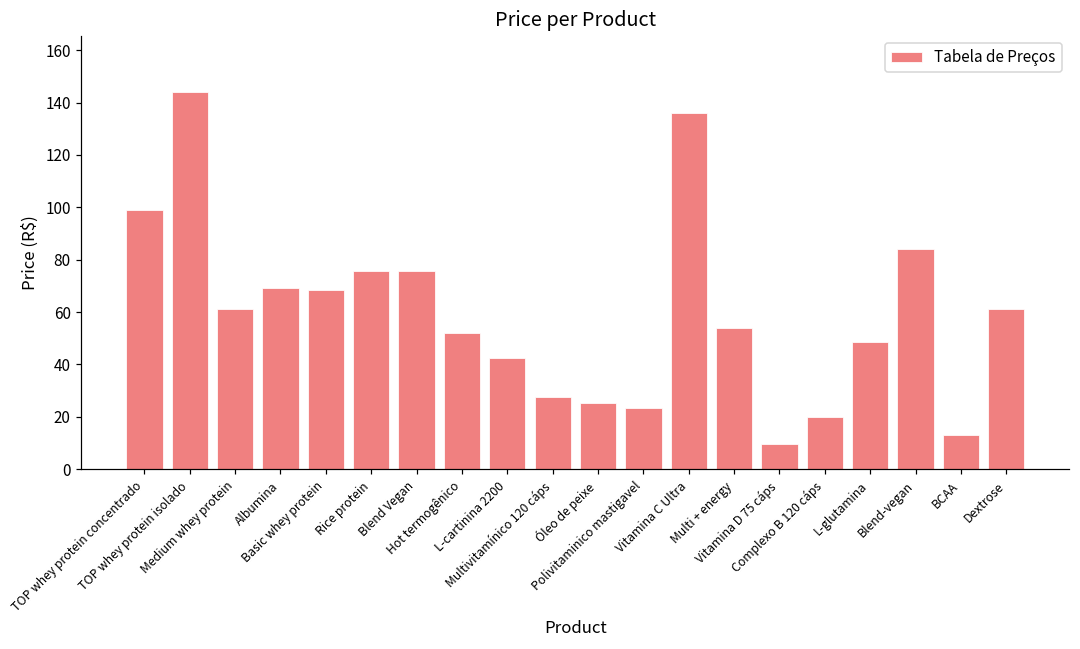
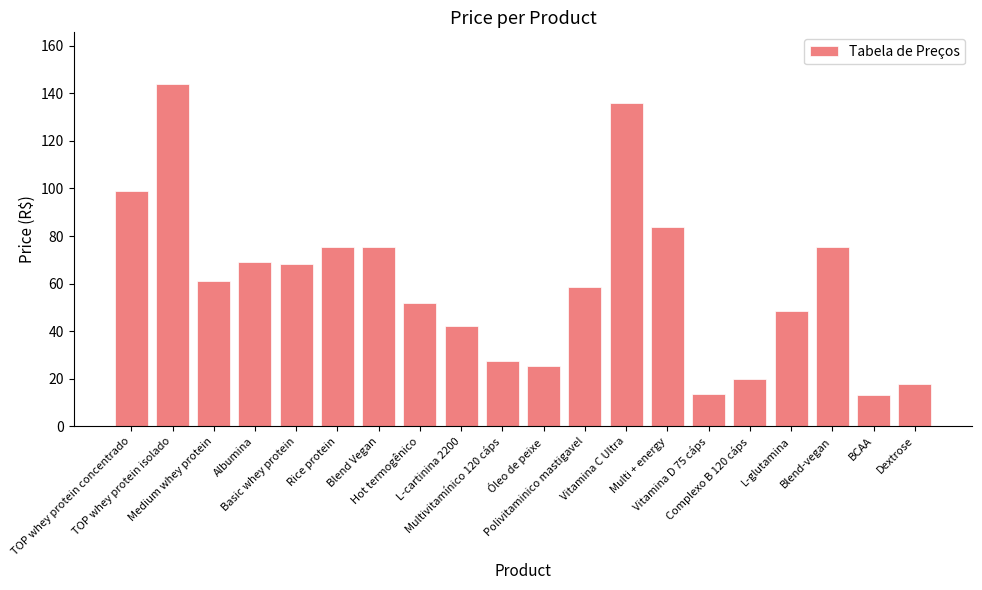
Polivitaminico mastigavel: 23 -> 59
Multi + energy: 54 -> 84
Vitamina D 75 cáps: 10 -> 14
Blend-vegan: 84 -> 76
Dextrose: 61 -> 18
